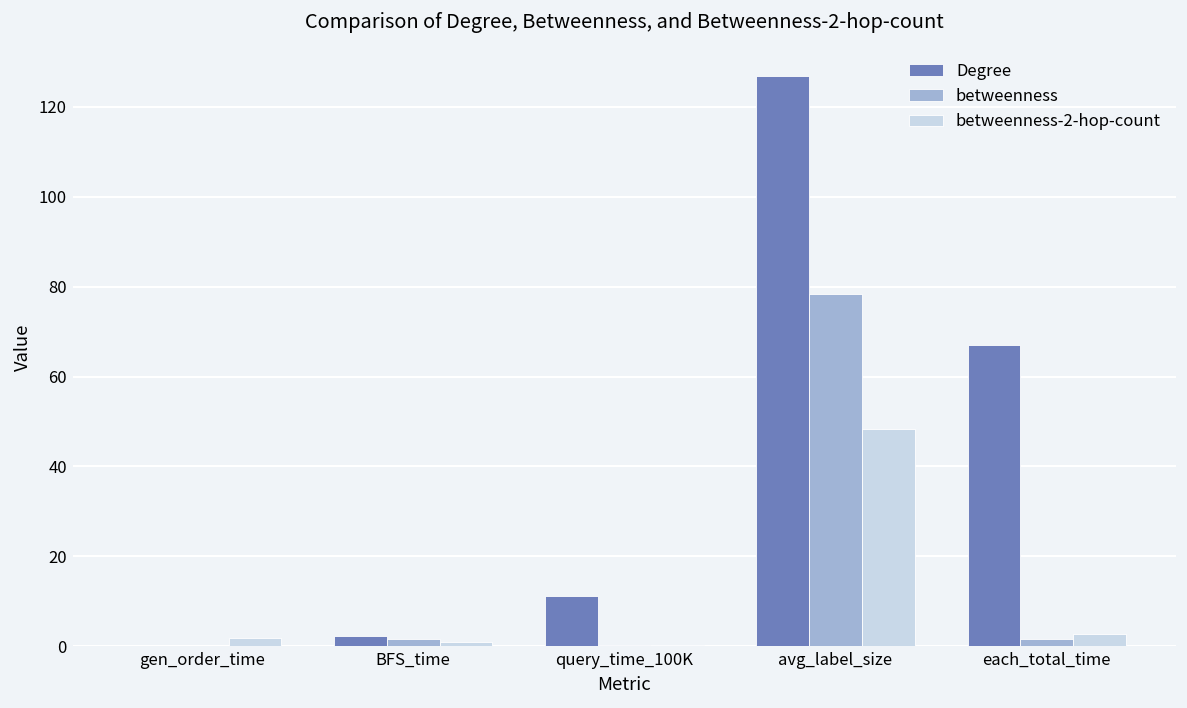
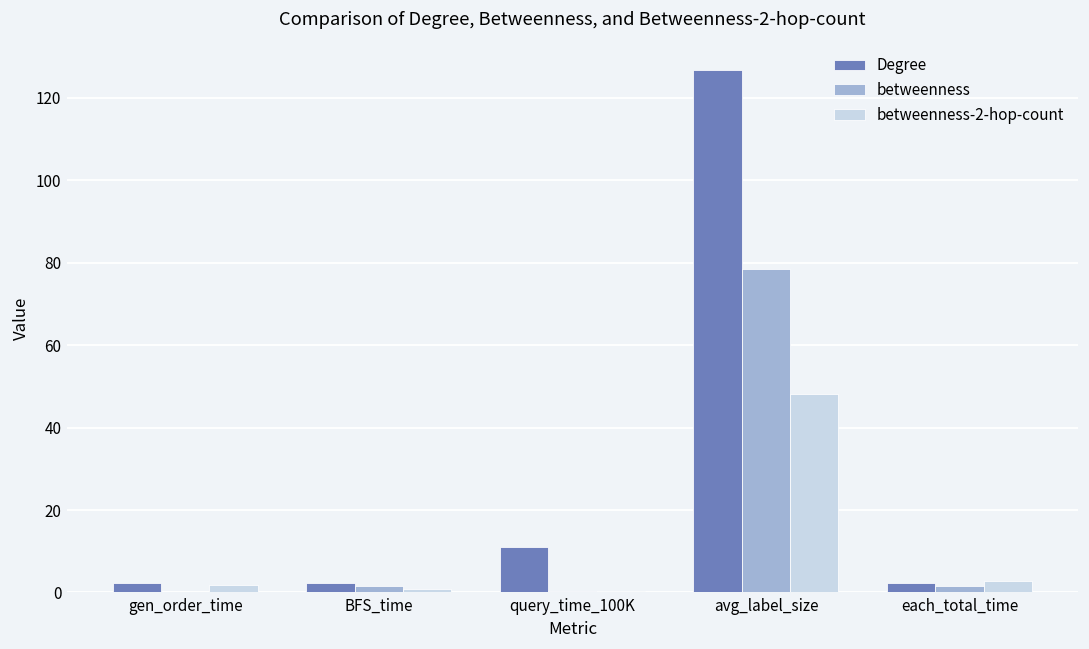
Degree, gen_order_time: 0 -> 2
Degree, each_total_time: 67 -> 2
